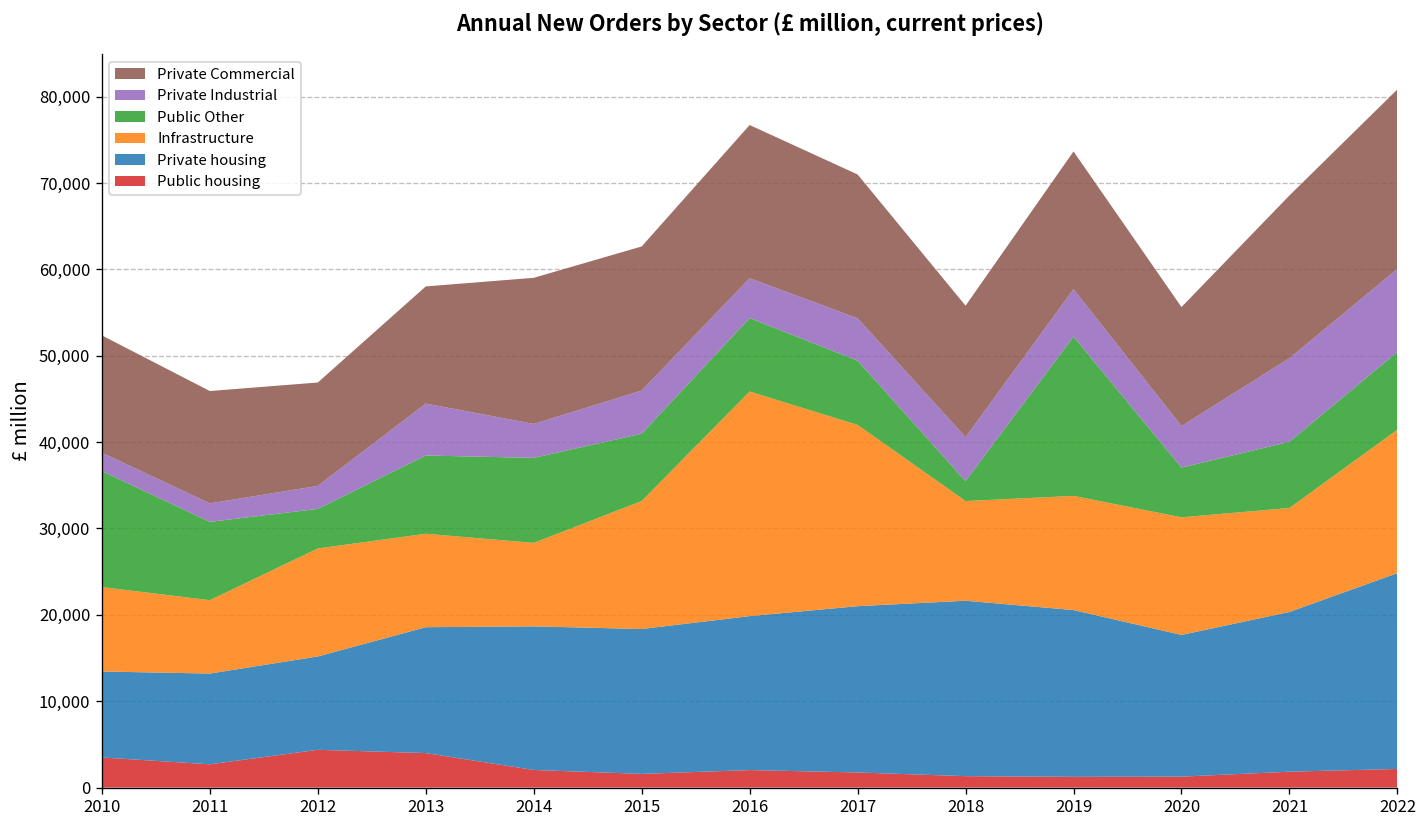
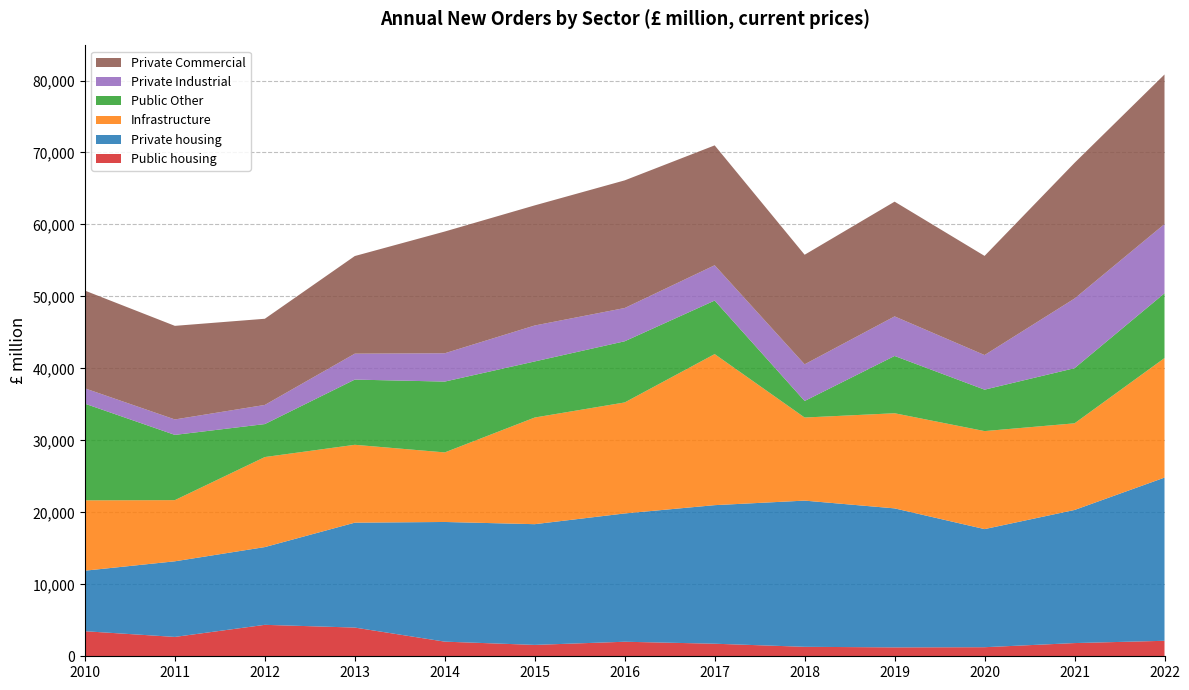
Private housing, 2010: 10,000 -> 8,000
Private Industrial, 2013: 6,000 -> 4,000
Infrastructure, 2016: 26,000 -> 15,000
Public Other, 2019: 18,000 -> 8,000
